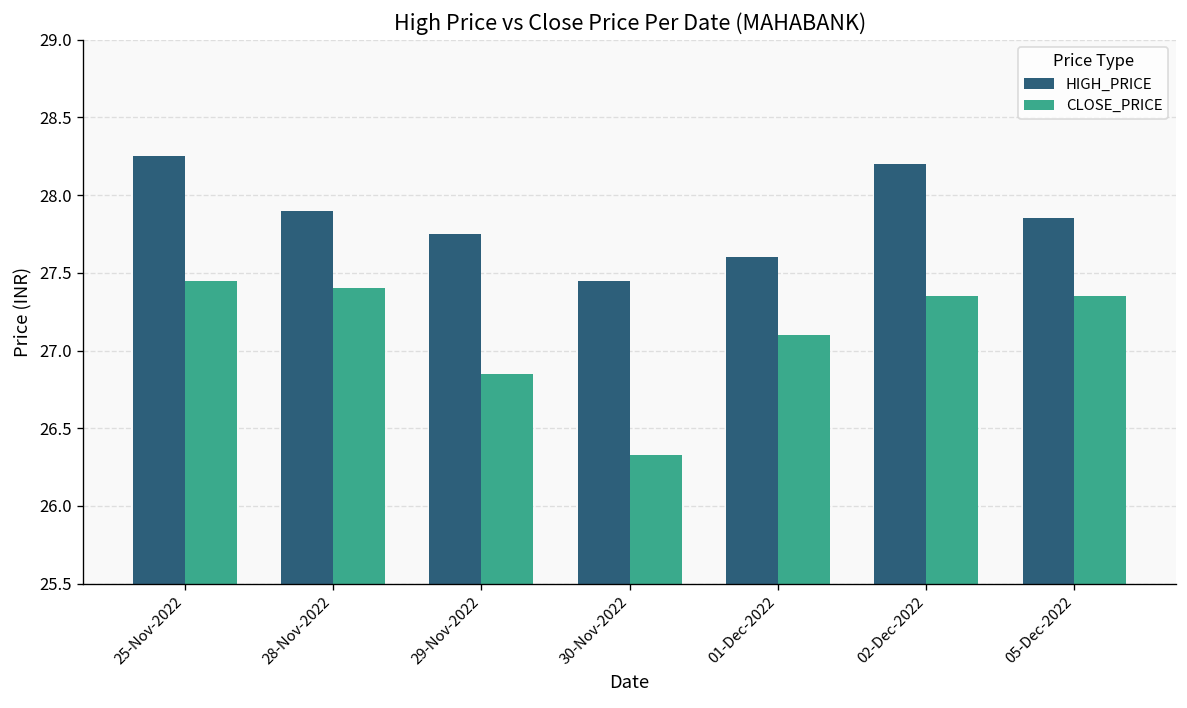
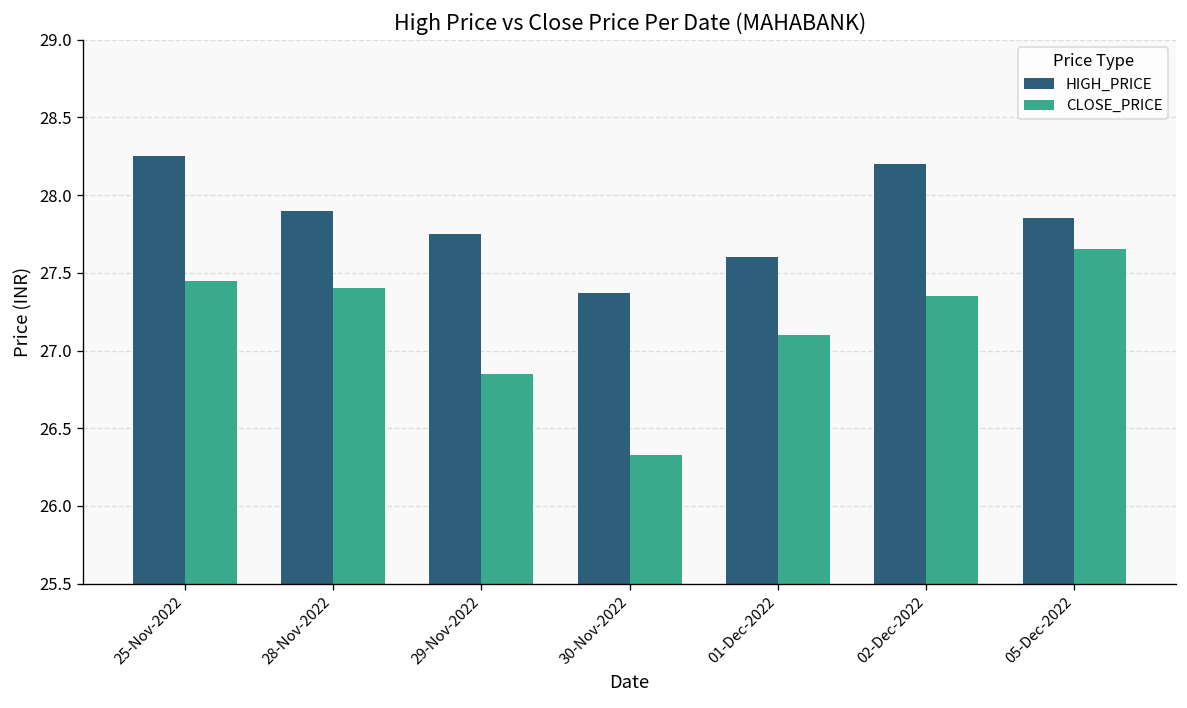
HIGH_PRICE, 30-Nov-2022: 27.45 -> 27.37
CLOSE_PRICE, 05-Dec-2022: 27.35 -> 27.65
